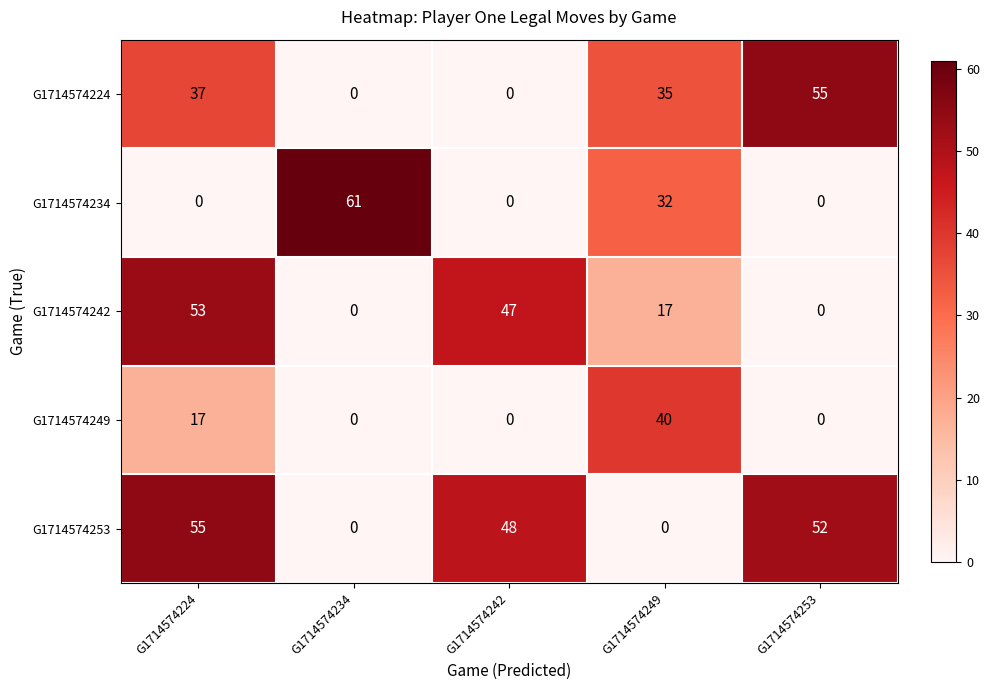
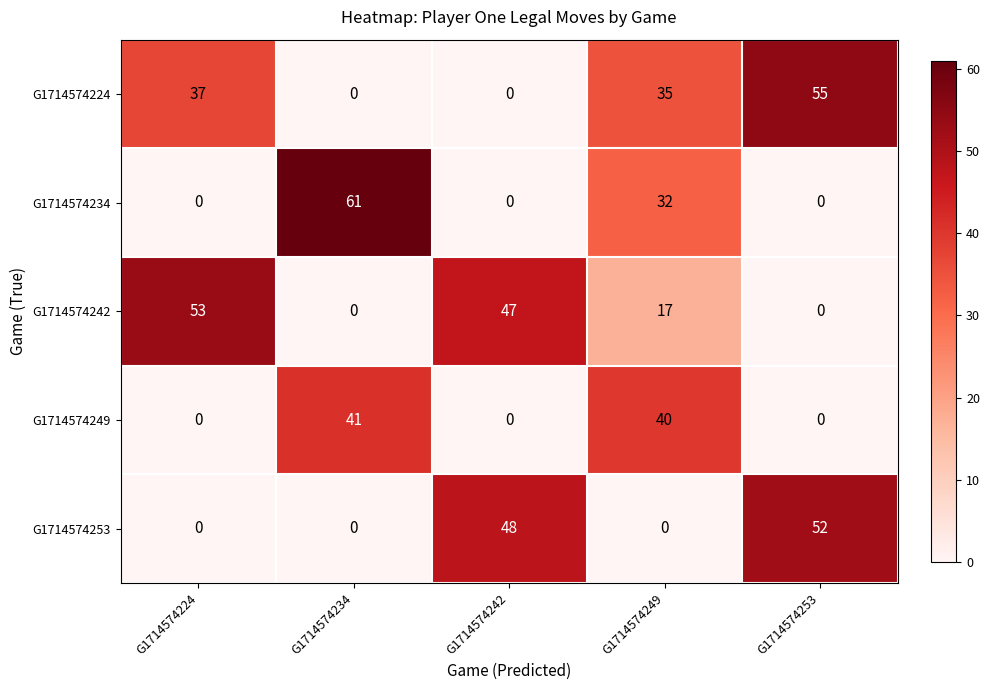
G1714574249, G1714574224: 17 -> 0
G1714574249, G1714574234: 0 -> 41
G1714574253, G1714574224: 55 -> 0
